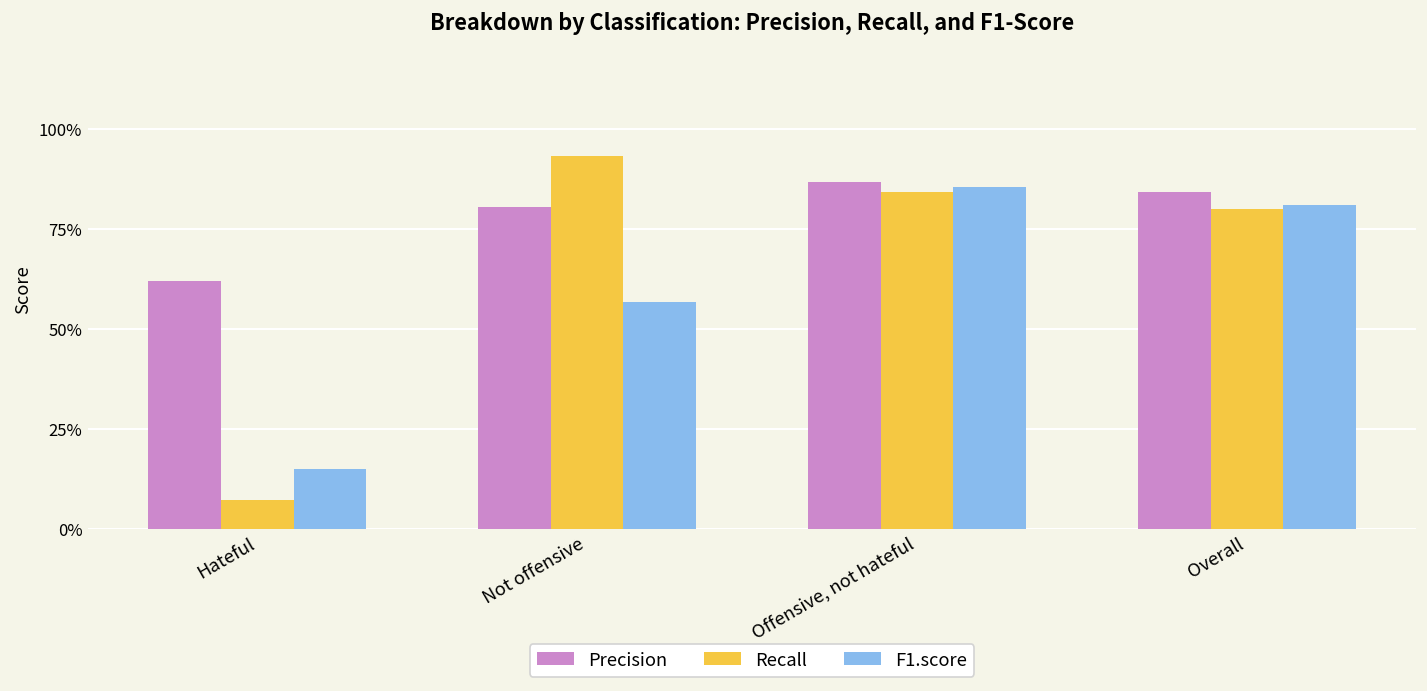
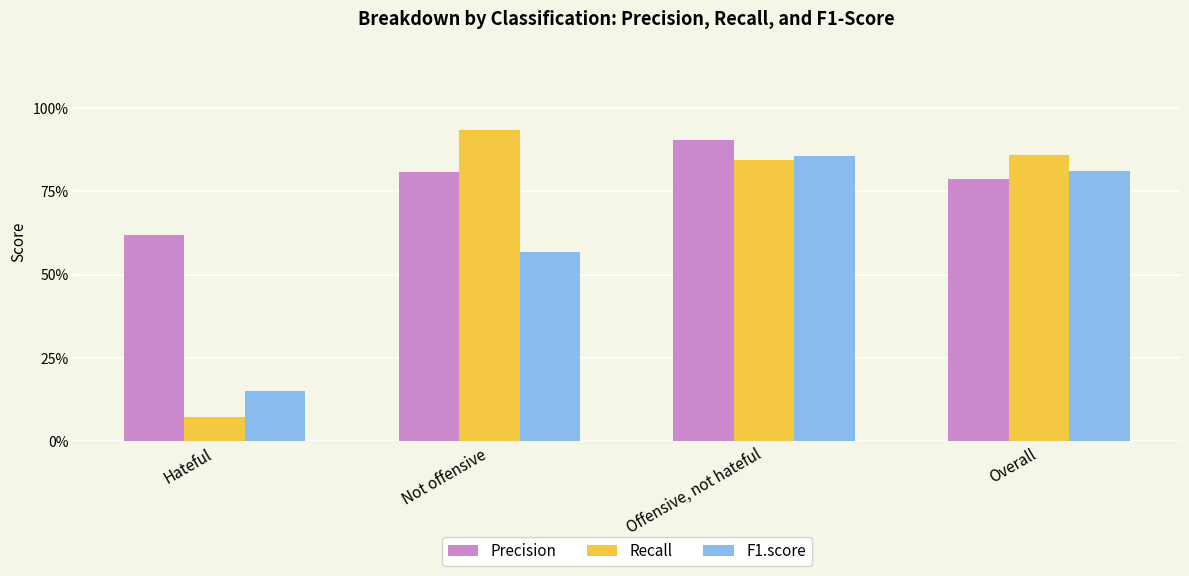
Precision, Offensive, not hateful: 87% -> 91%
Precision, Overall: 84% -> 79%
Recall, Overall: 80% -> 86%
